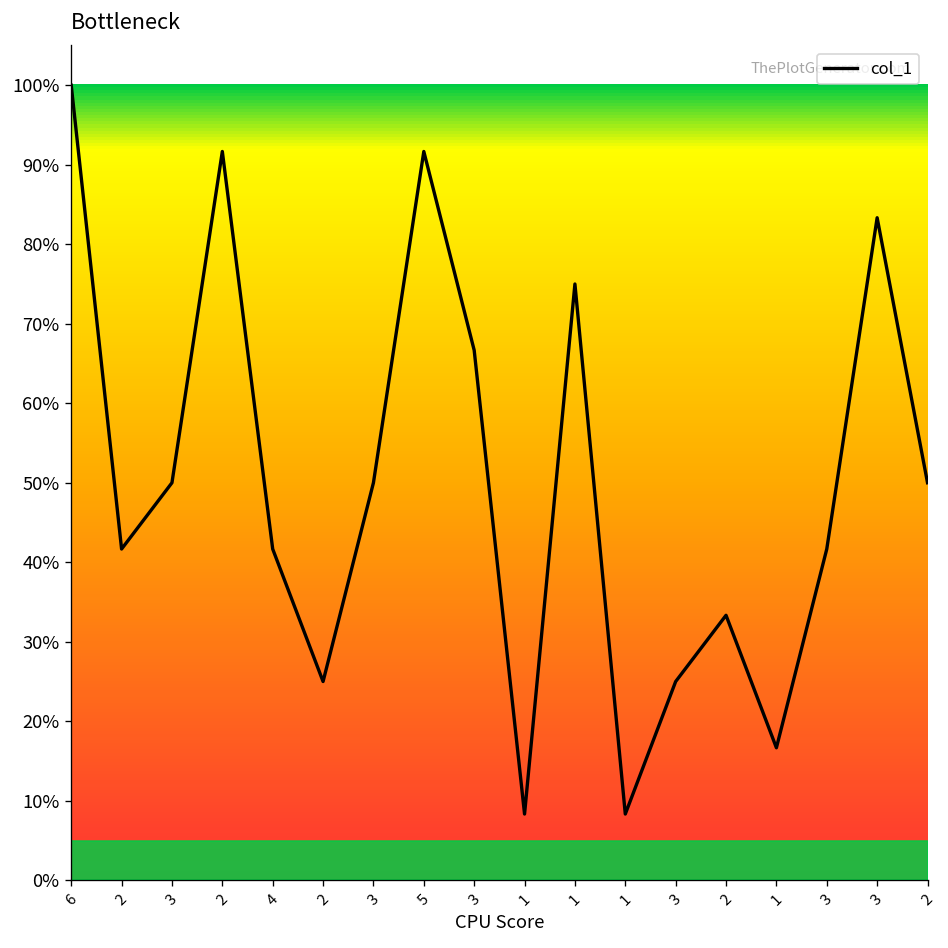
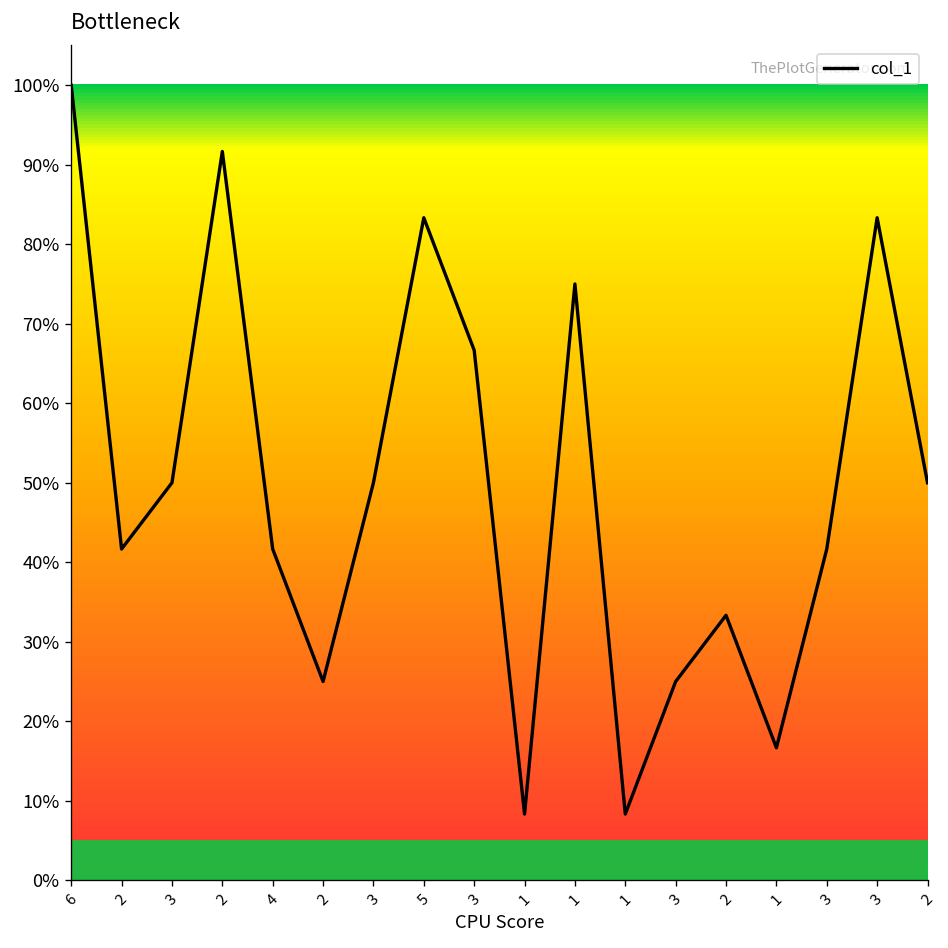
5: 92% -> 83%
